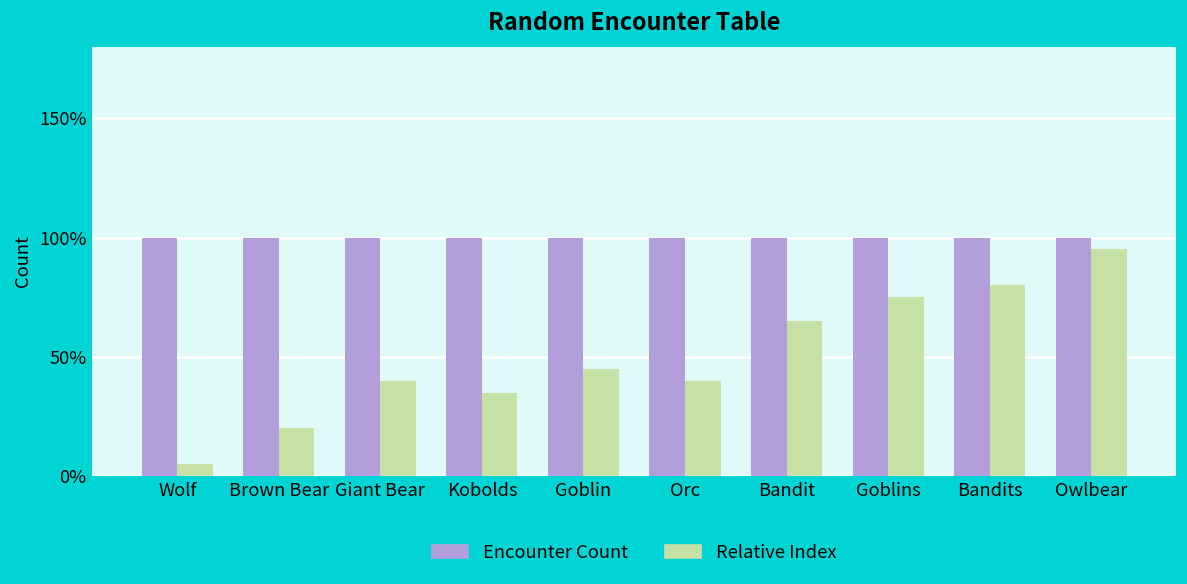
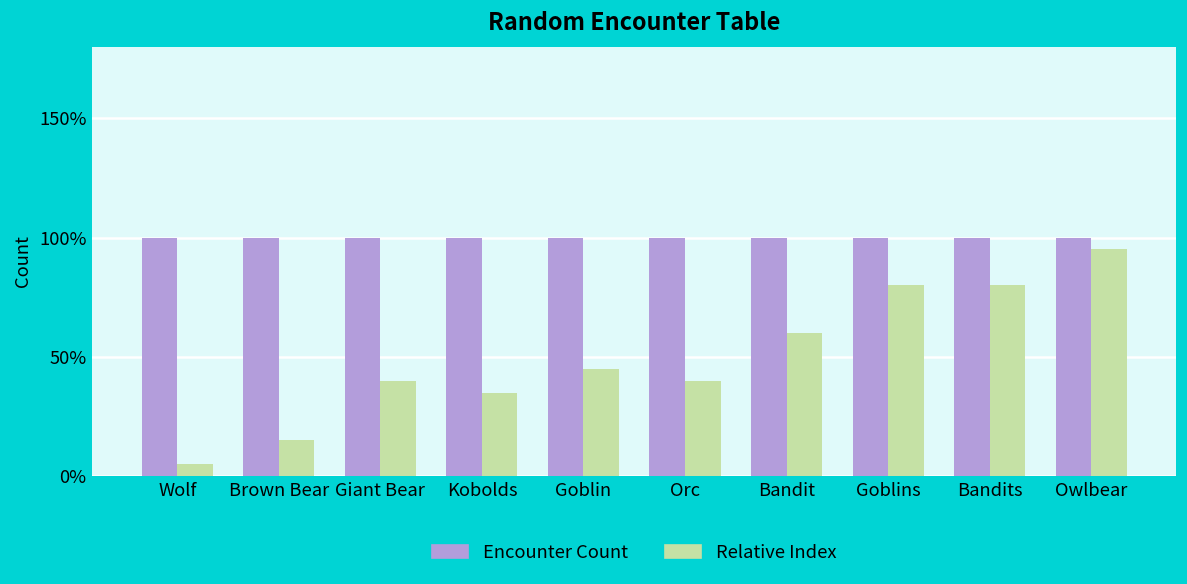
Relative Index, Brown Bear: 20% -> 15%
Relative Index, Bandit: 65% -> 60%
Relative Index, Goblins: 75% -> 80%
